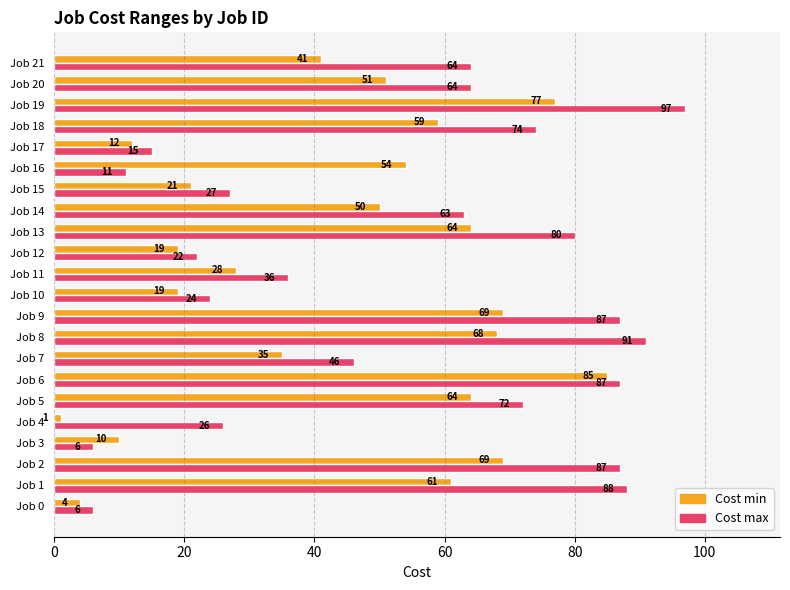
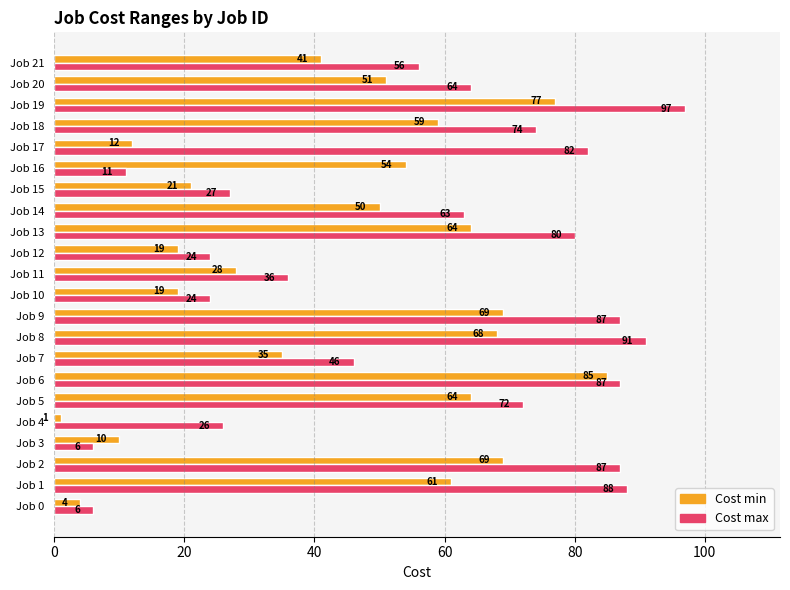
Cost max, Job 21: 64 -> 56
Cost max, Job 17: 15 -> 82
Cost max, Job 12: 22 -> 24
